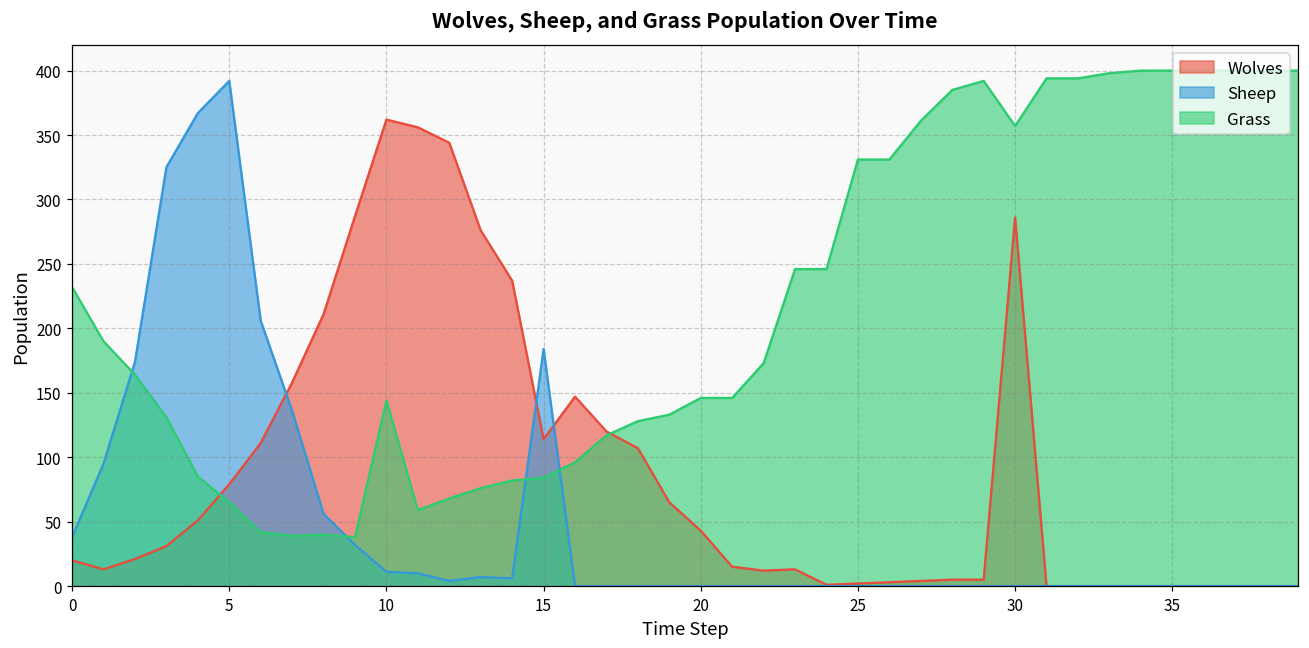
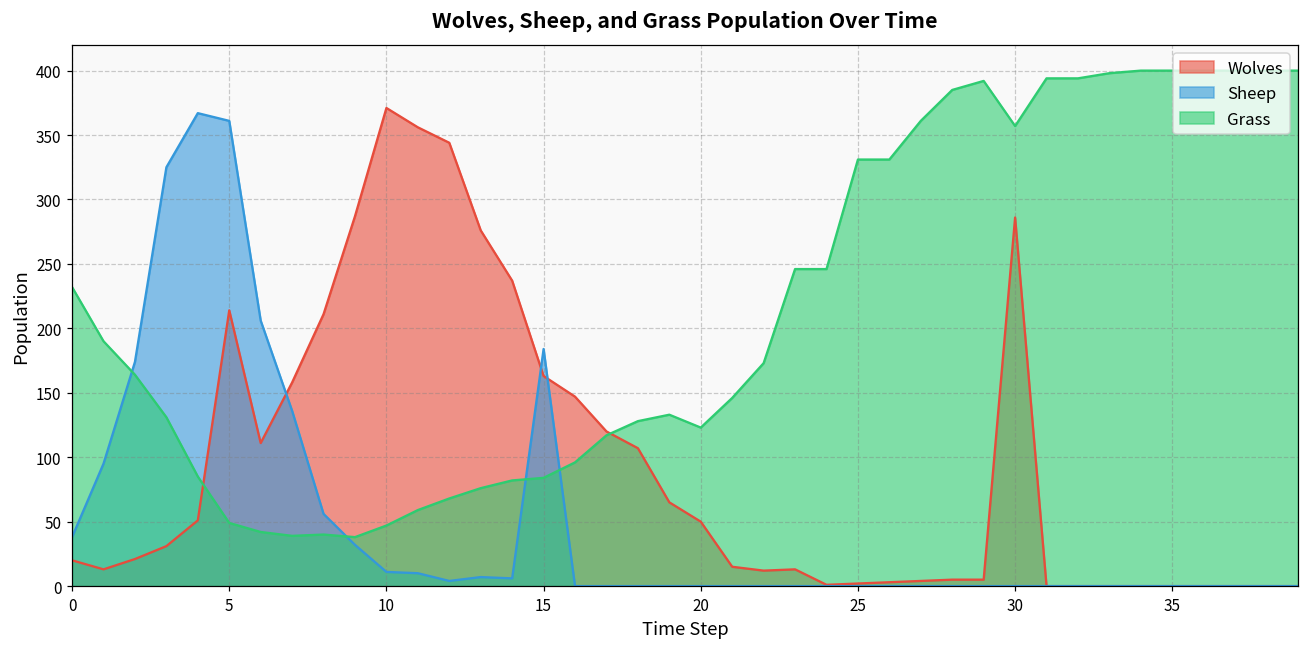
Wolves, 5: 79 -> 214
Sheep, 5: 392 -> 361
Grass, 5: 65 -> 49
Wolves, 10: 362 -> 371
Grass, 10: 144 -> 47
Wolves, 15: 114 -> 163
Wolves, 20: 43 -> 50
Grass, 20: 146 -> 123
